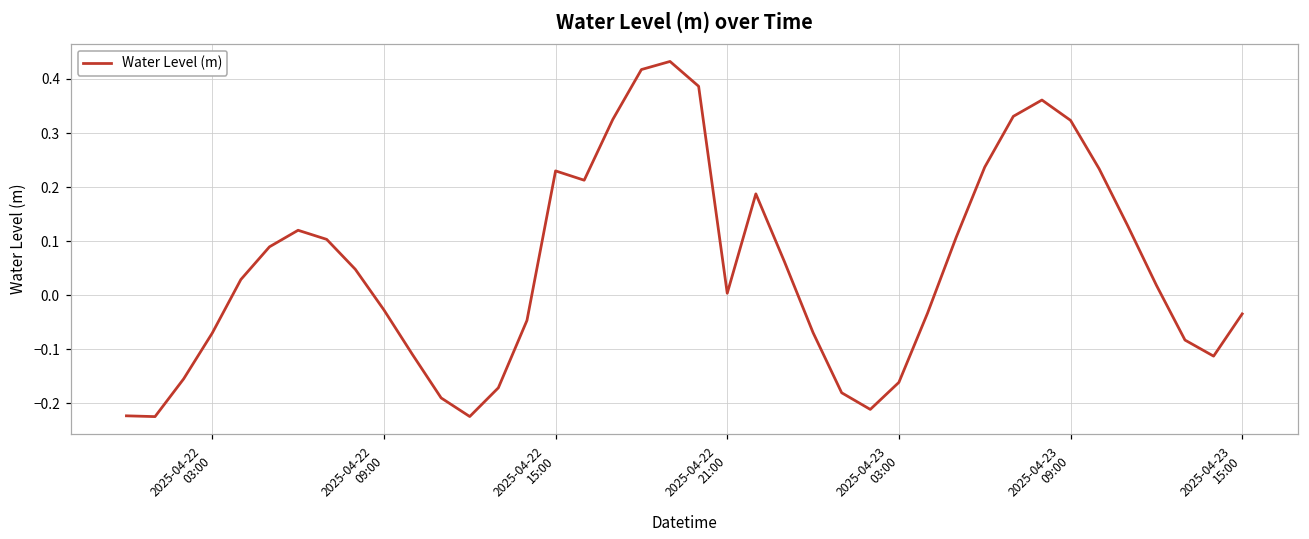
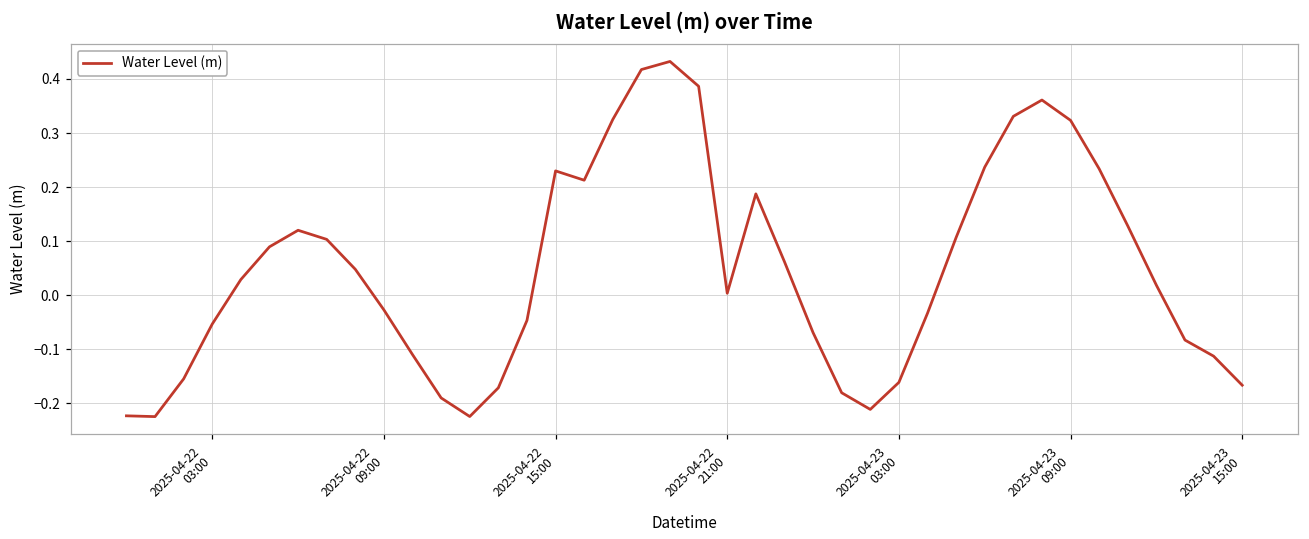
2025-04-22 03:00: -0.07 -> -0.05
2025-04-23 15:00: -0.03 -> -0.17
